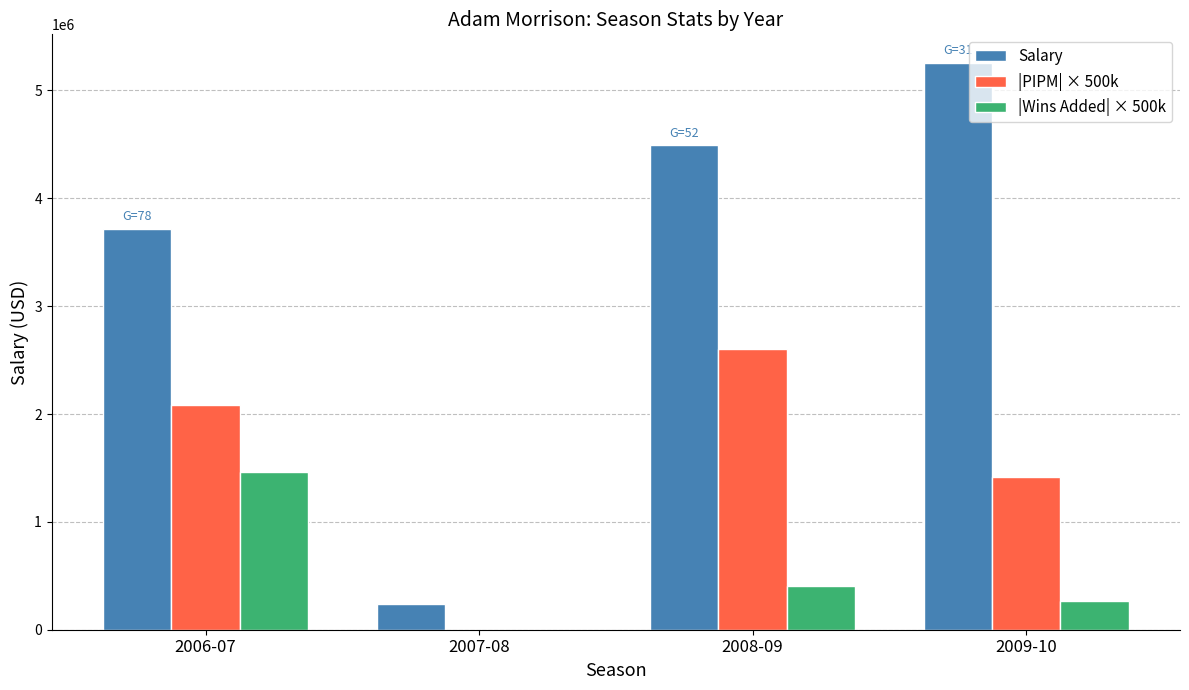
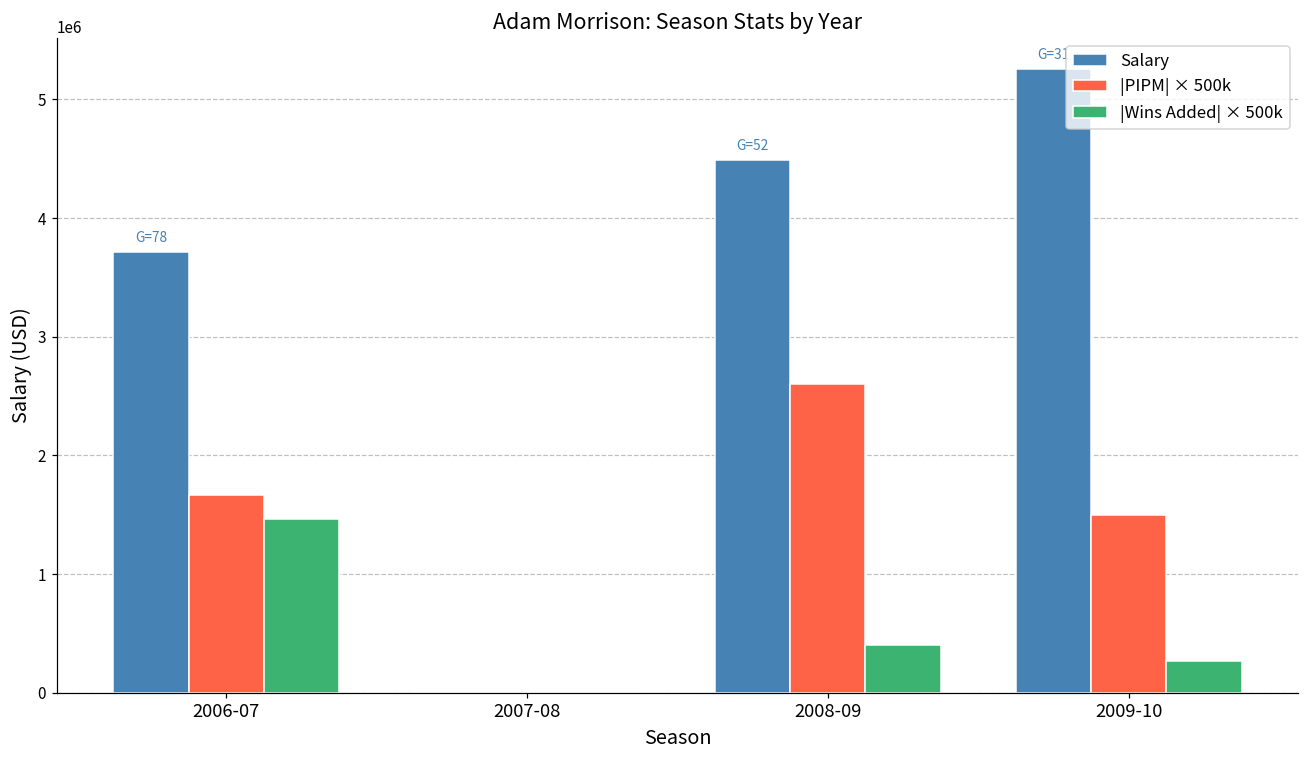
|PIPM| × 500k, 2006-07: 2090000 -> 1670000
Salary, 2007-08: 240000 -> 0
|PIPM| × 500k, 2009-10: 1420000 -> 1500000
